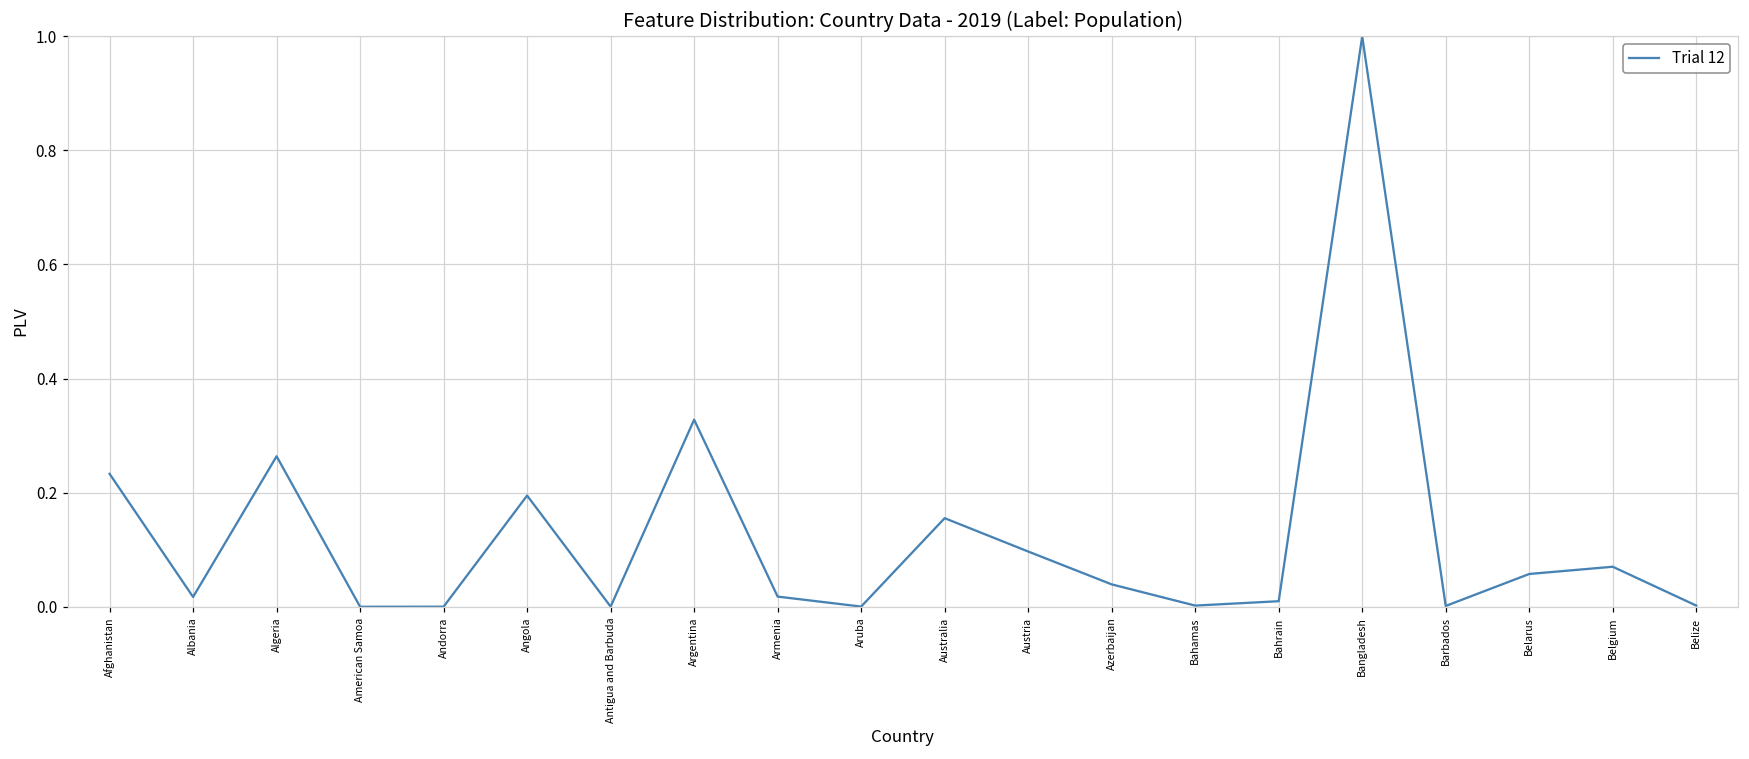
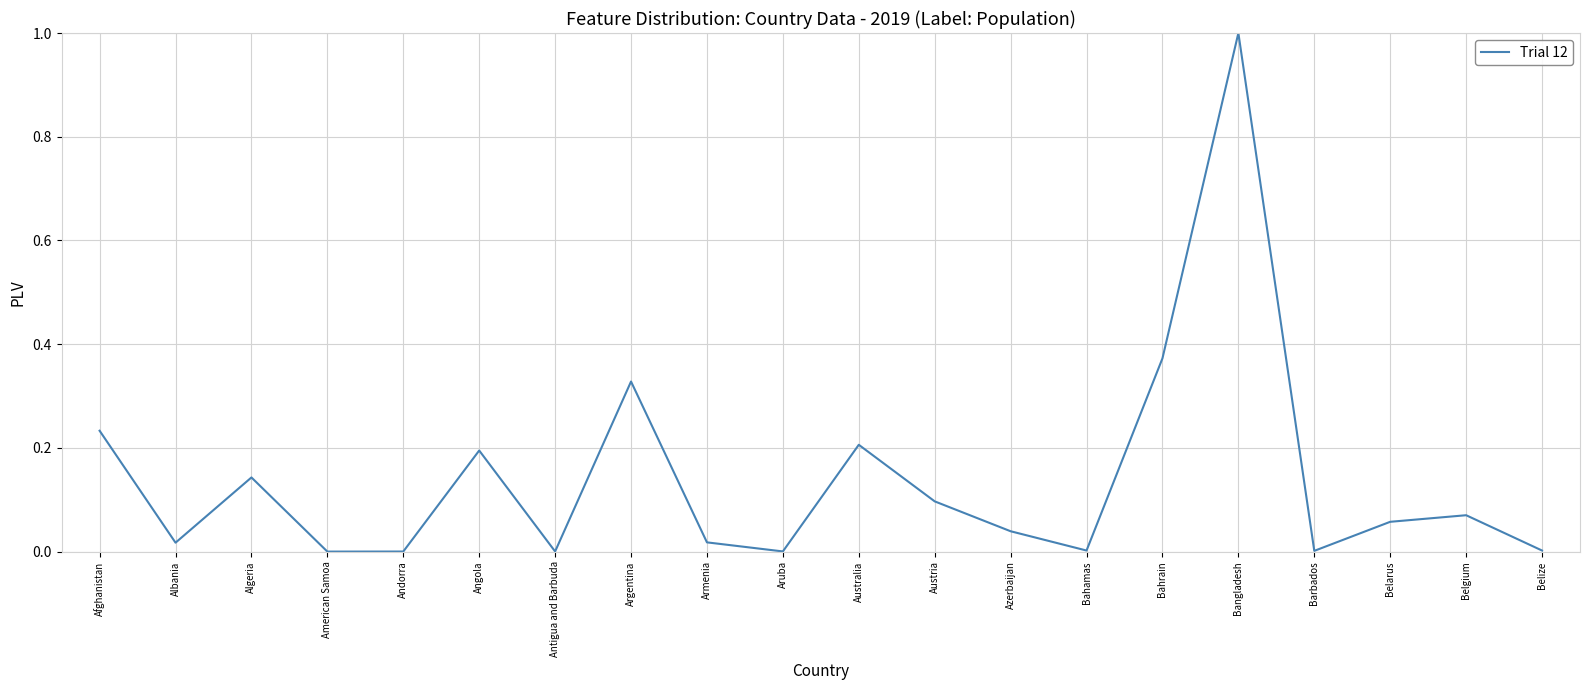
Algeria: 0.26 -> 0.14
Australia: 0.16 -> 0.21
Bahrain: 0.01 -> 0.37
